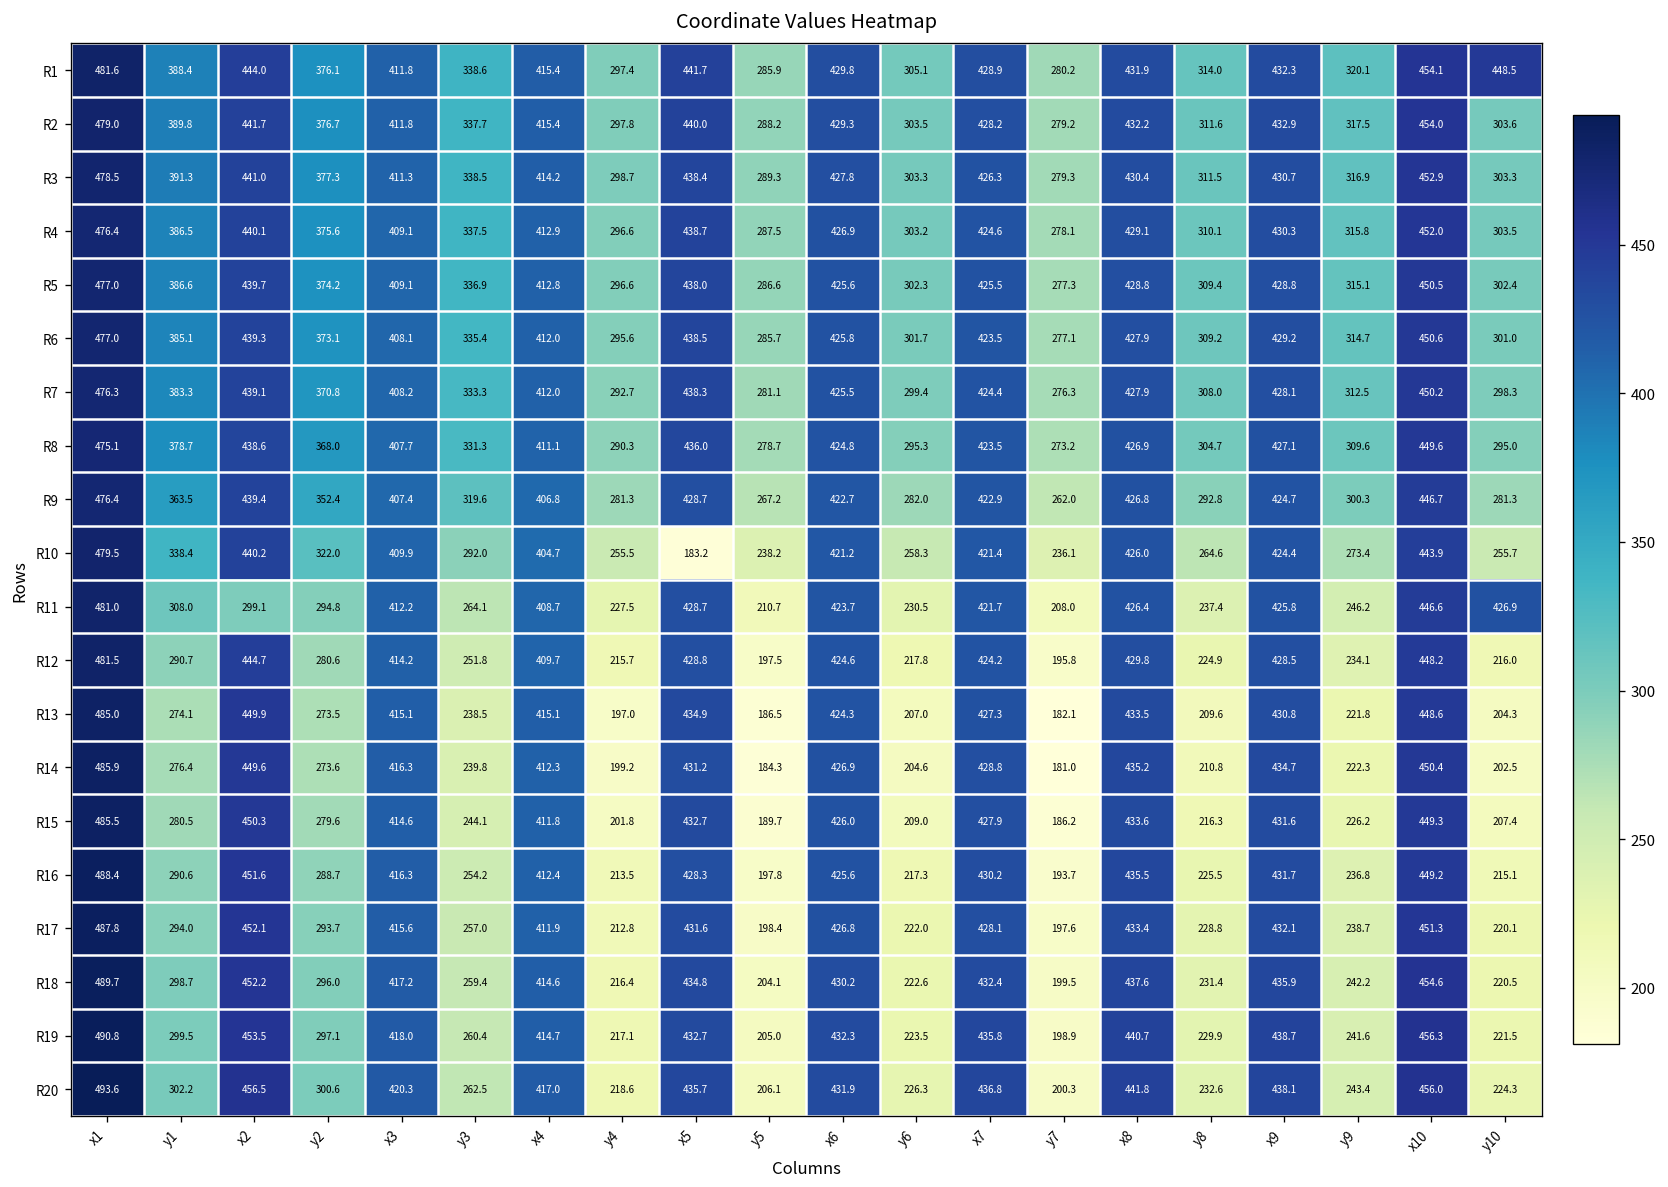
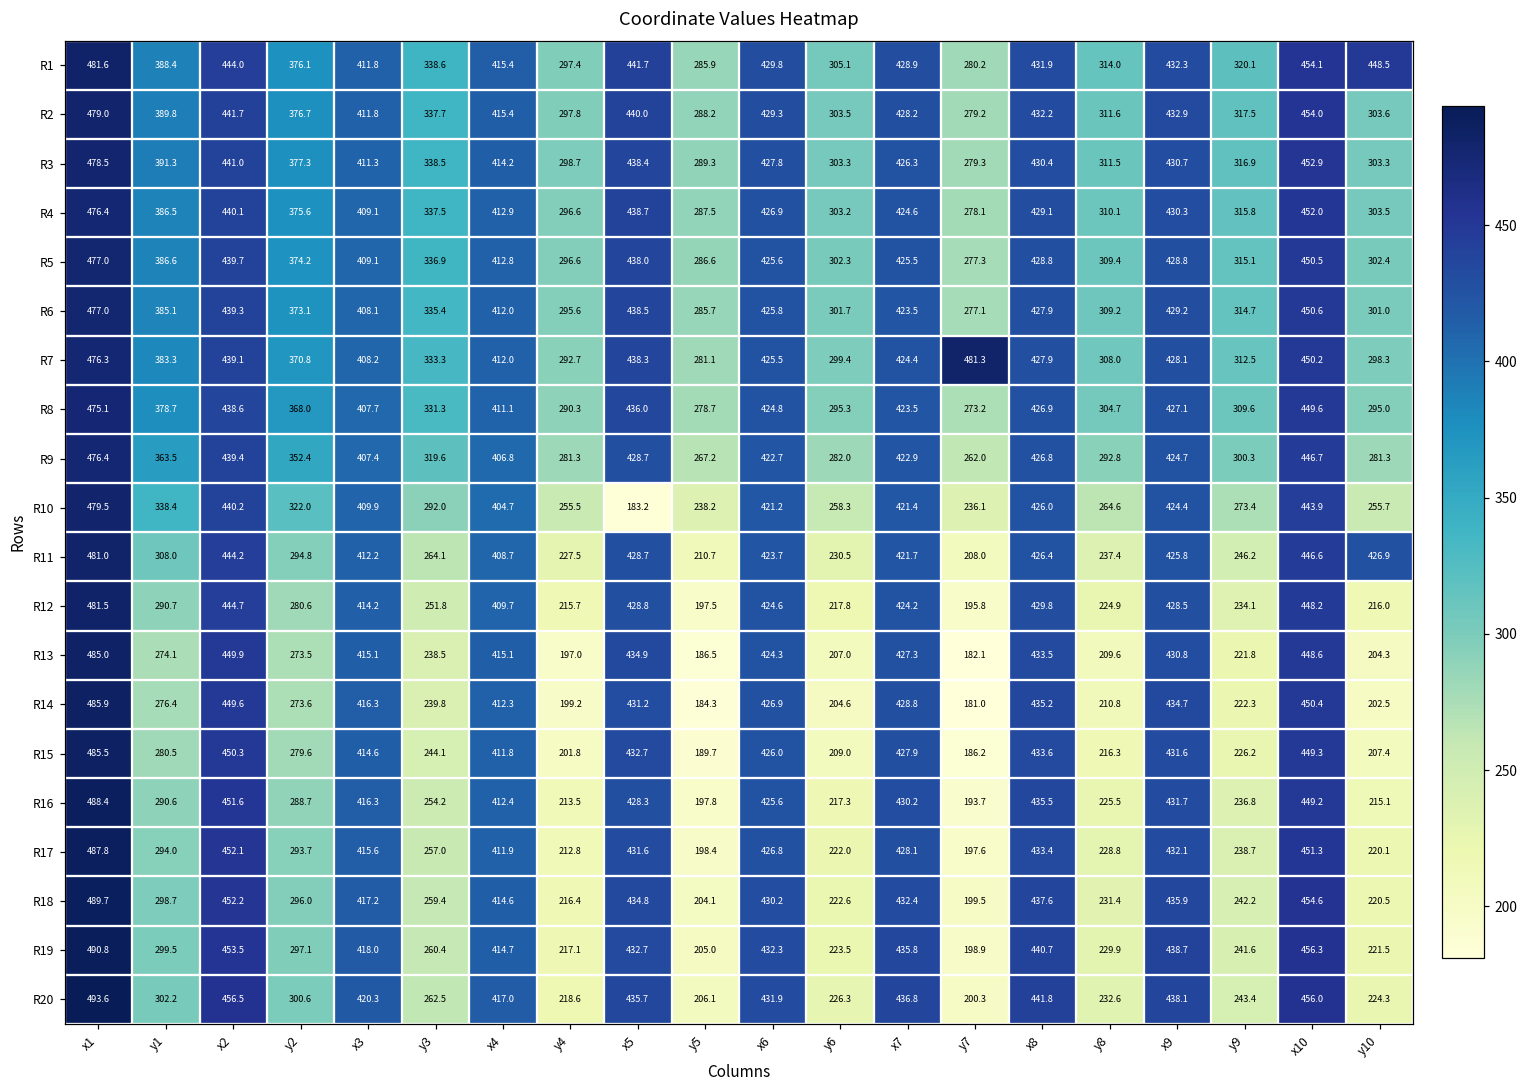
R7, y7: 276.3 -> 481.3
R11, x2: 299.1 -> 444.2
